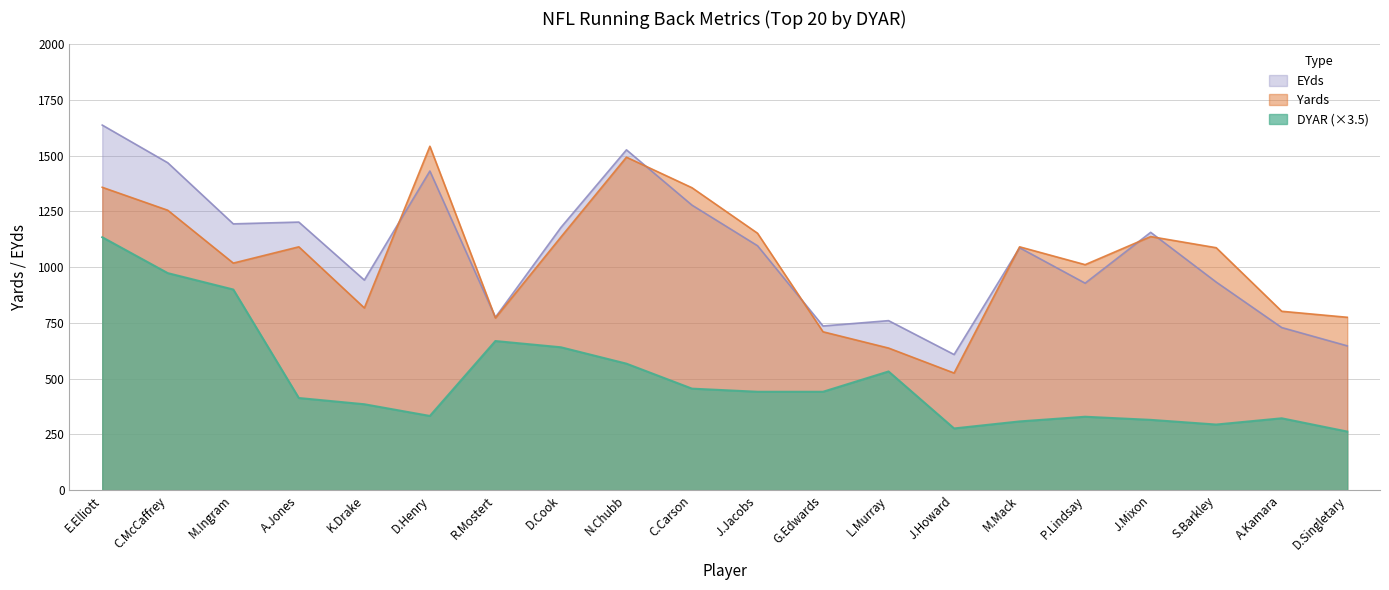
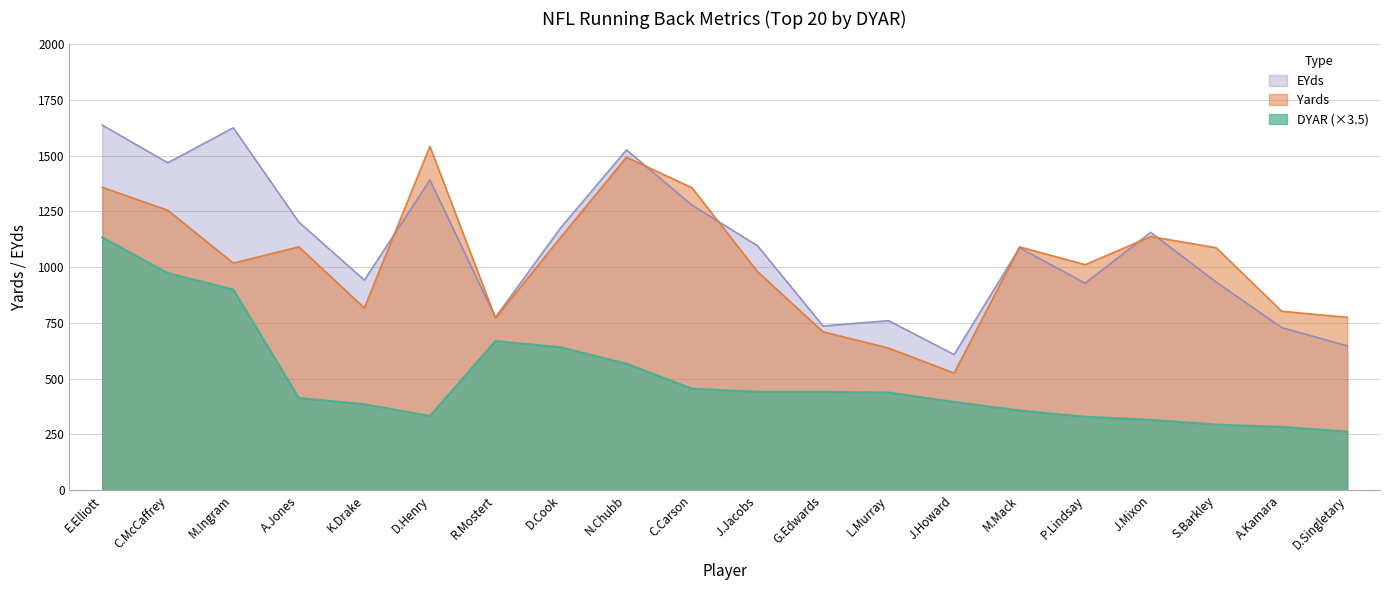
EYds, M.Ingram: 1190 -> 1630
EYds, D.Henry: 1430 -> 1390
Yards, J.Jacobs: 1150 -> 980
DYAR (×3.5), L.Murray: 530 -> 440
DYAR (×3.5), J.Howard: 280 -> 400
DYAR (×3.5), M.Mack: 310 -> 360
DYAR (×3.5), A.Kamara: 320 -> 280
